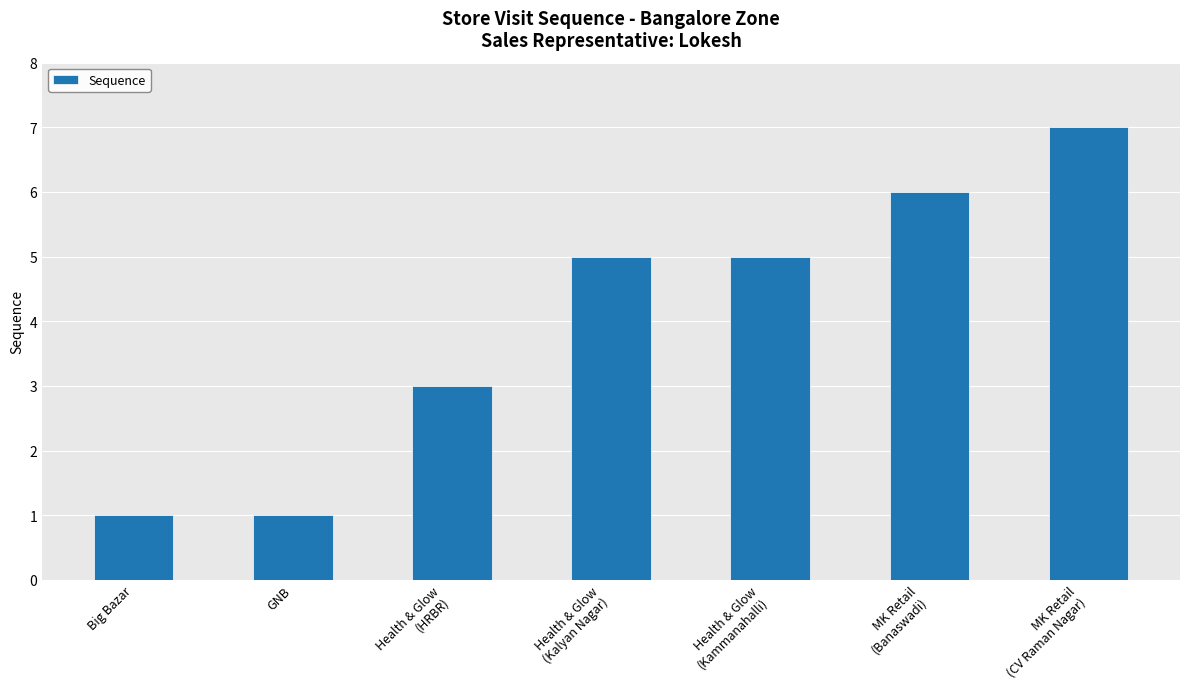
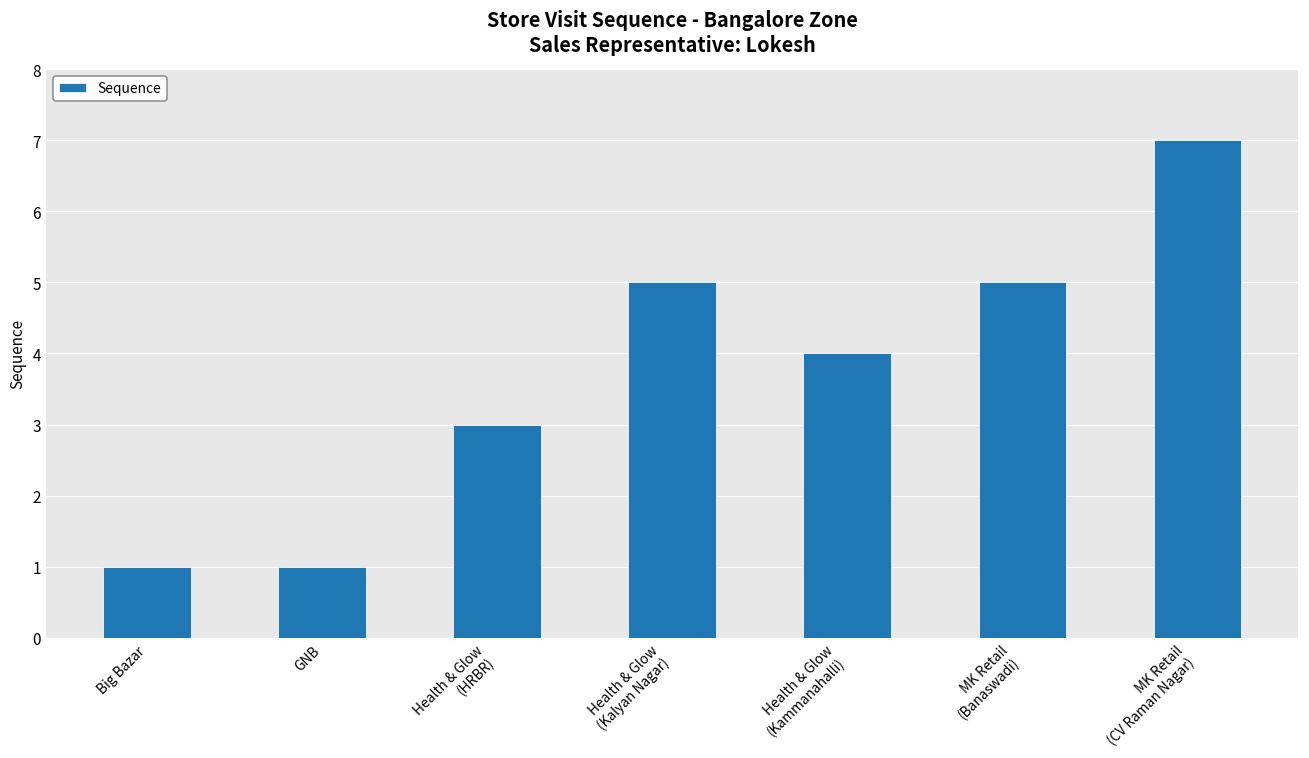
Health & Glow (Kammanahalli): 5 -> 4
MK Retail (Banaswadi): 6 -> 5
